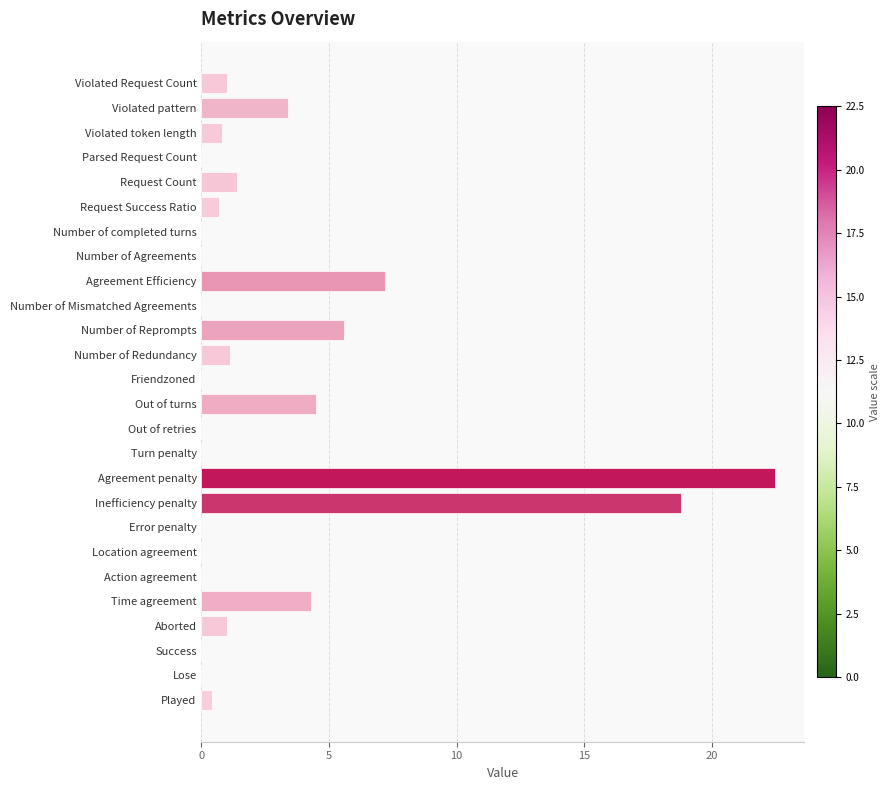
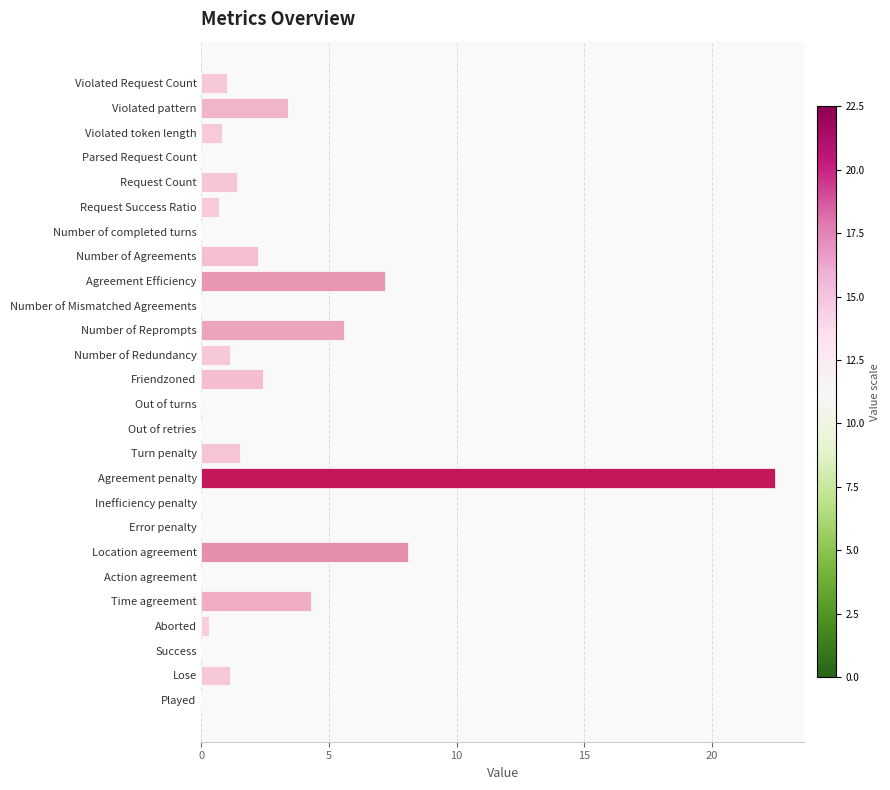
Number of Agreements: 0.0 -> 2.2
Friendzoned: 0.0 -> 2.4
Out of turns: 4.5 -> 0.0
Turn penalty: 0.0 -> 1.5
Inefficiency penalty: 18.8 -> 0.0
Location agreement: 0.0 -> 8.1
Aborted: 1.0 -> 0.3
Lose: 0.0 -> 1.1
Played: 0.4 -> 0.0
